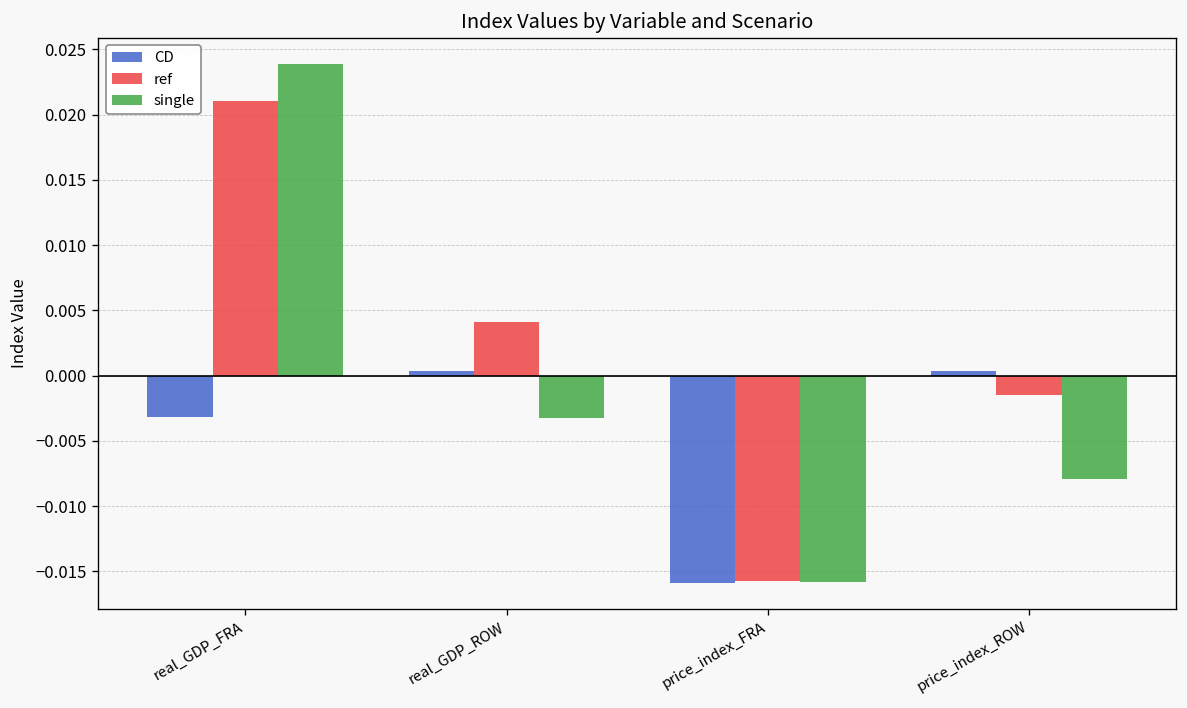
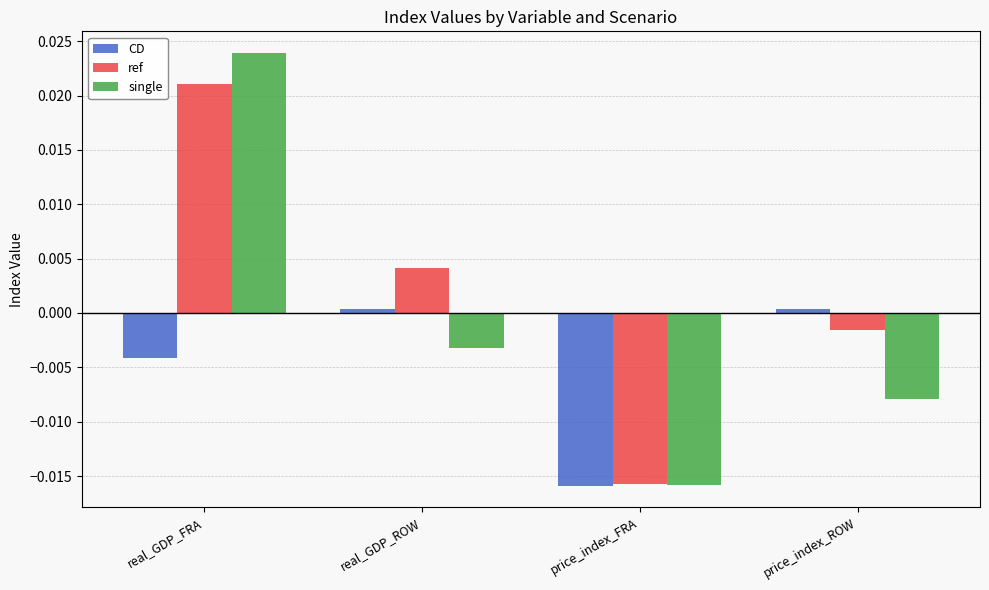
CD, real_GDP_FRA: -0.0032 -> -0.0041
